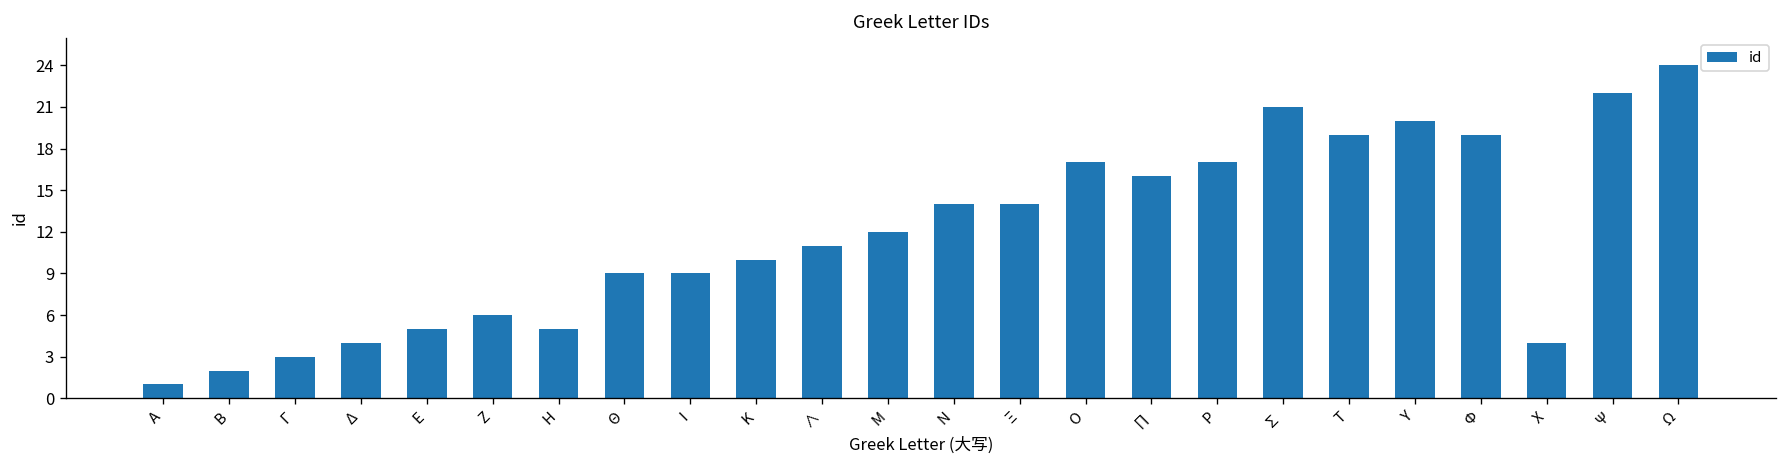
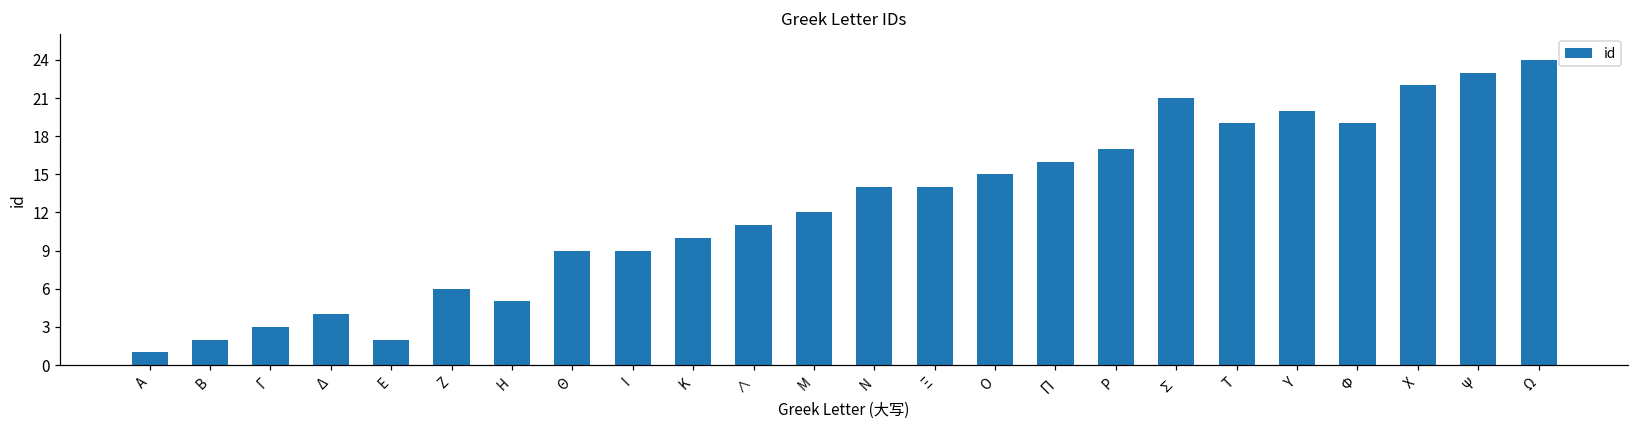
Ε: 5 -> 2
Ο: 17 -> 15
Χ: 4 -> 22
Ψ: 22 -> 23
